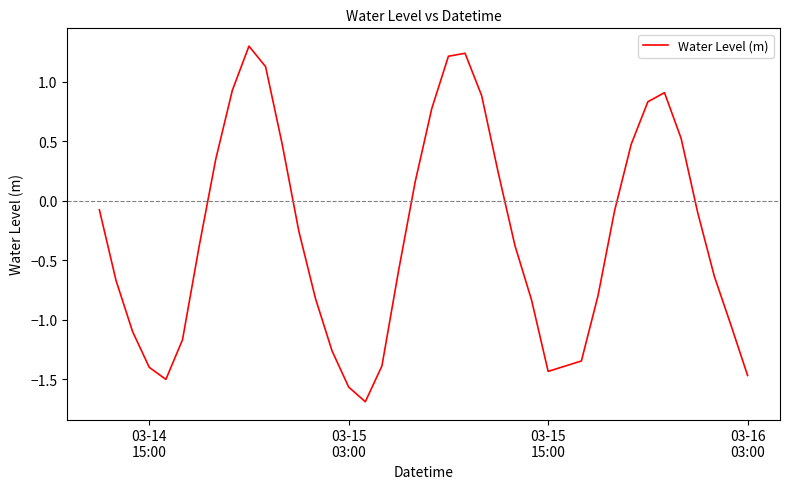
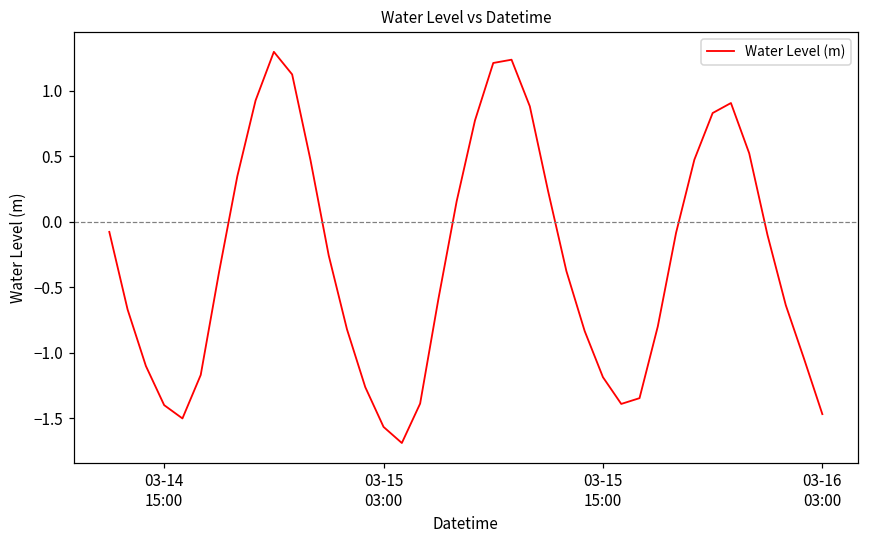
03-15 15:00: -1.43 -> -1.19
